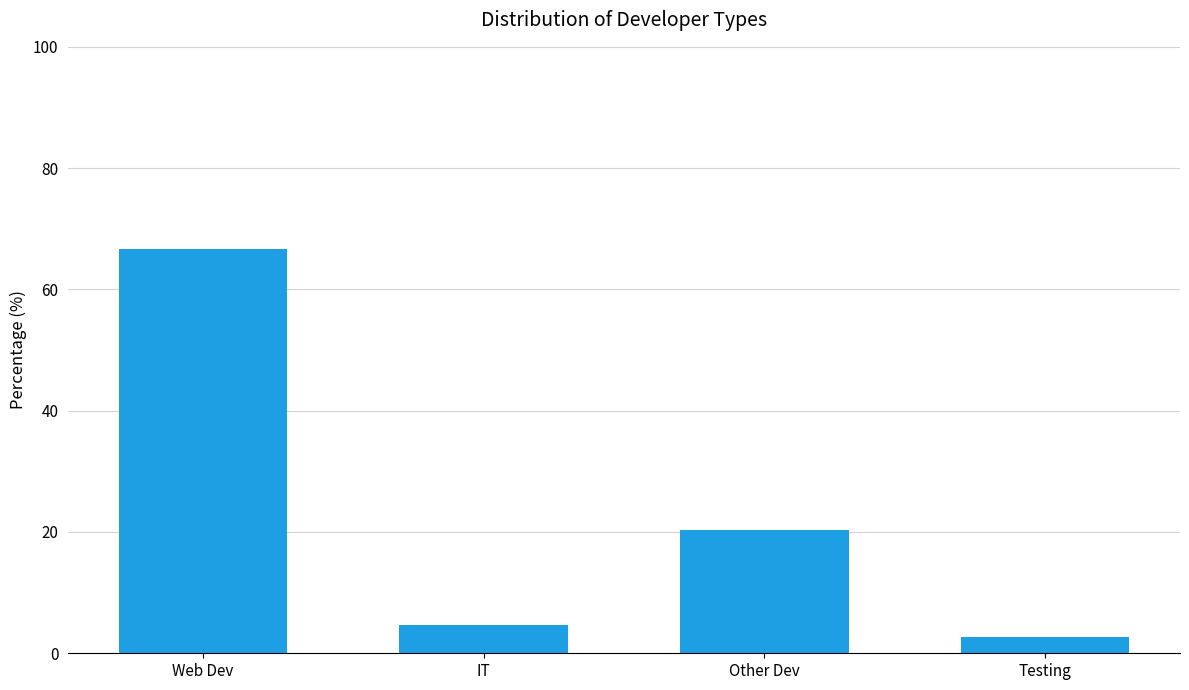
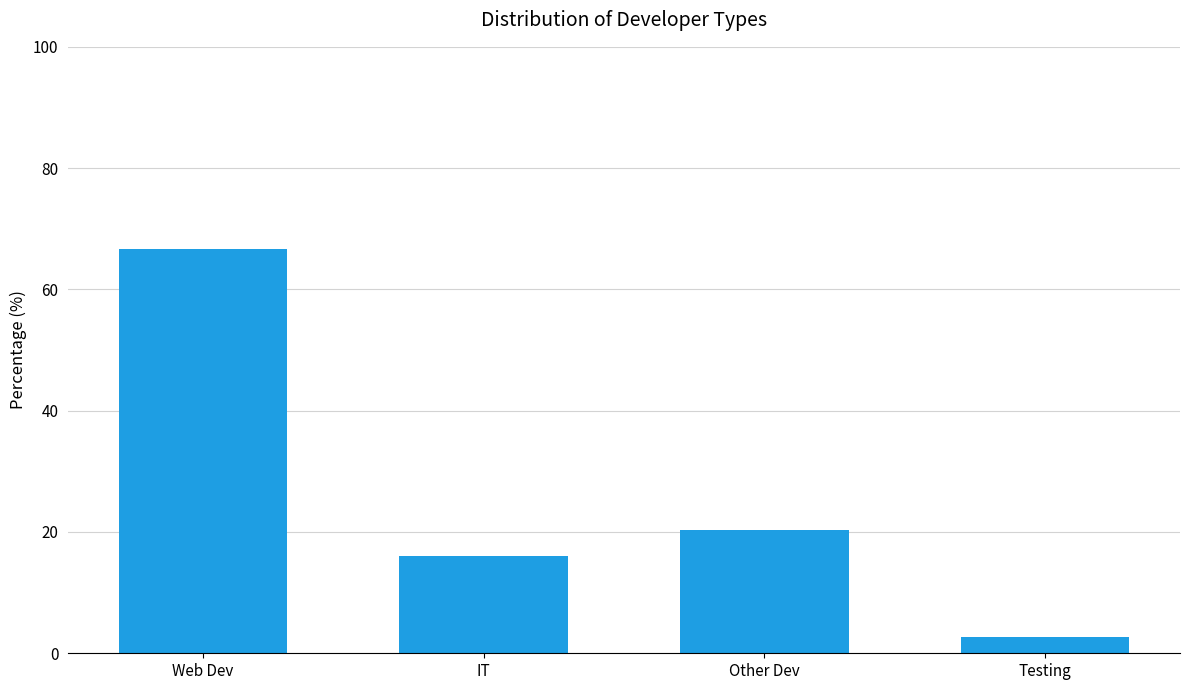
IT: 5 -> 16
